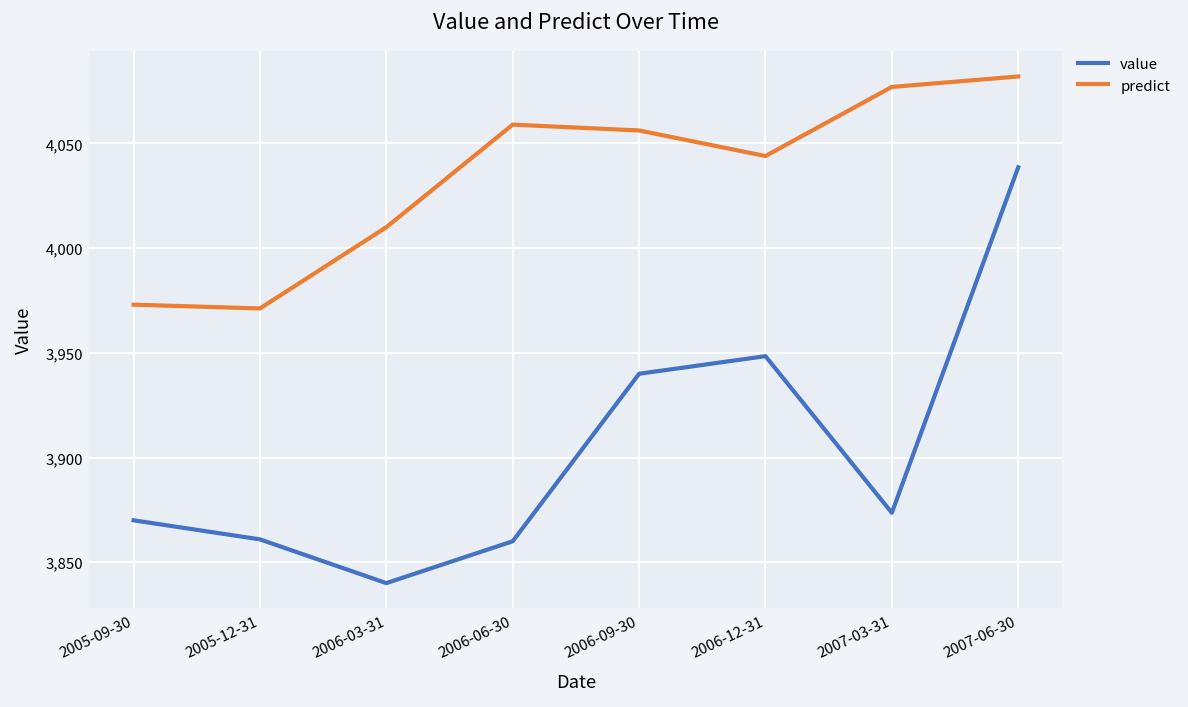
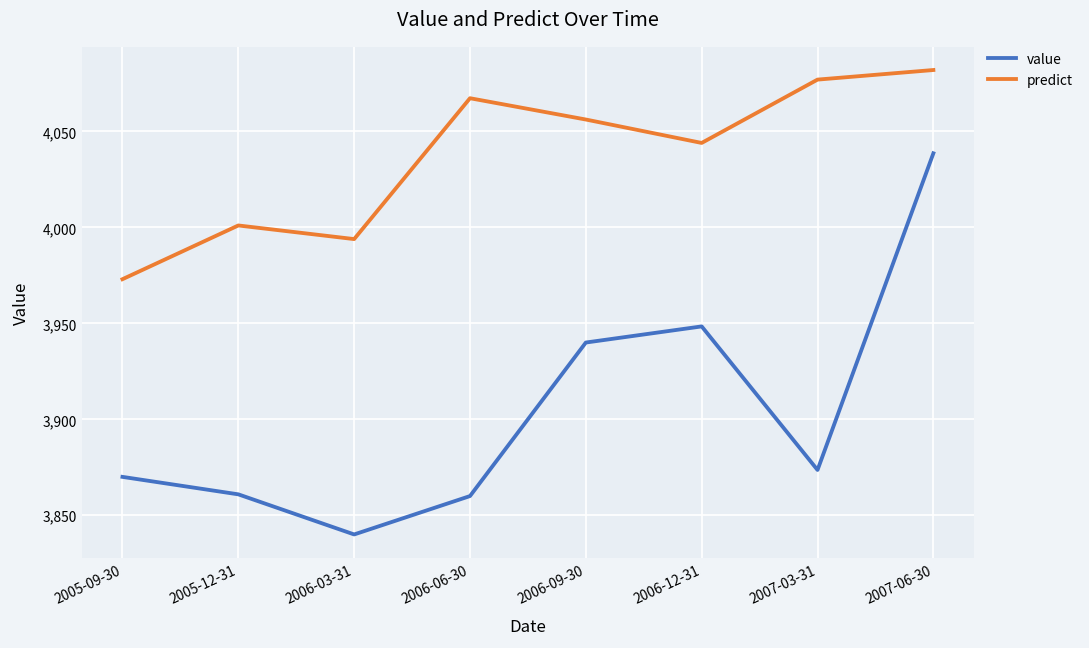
predict, 2005-12-31: 3,971 -> 4,001
predict, 2006-03-31: 4,010 -> 3,994
predict, 2006-06-30: 4,059 -> 4,067
